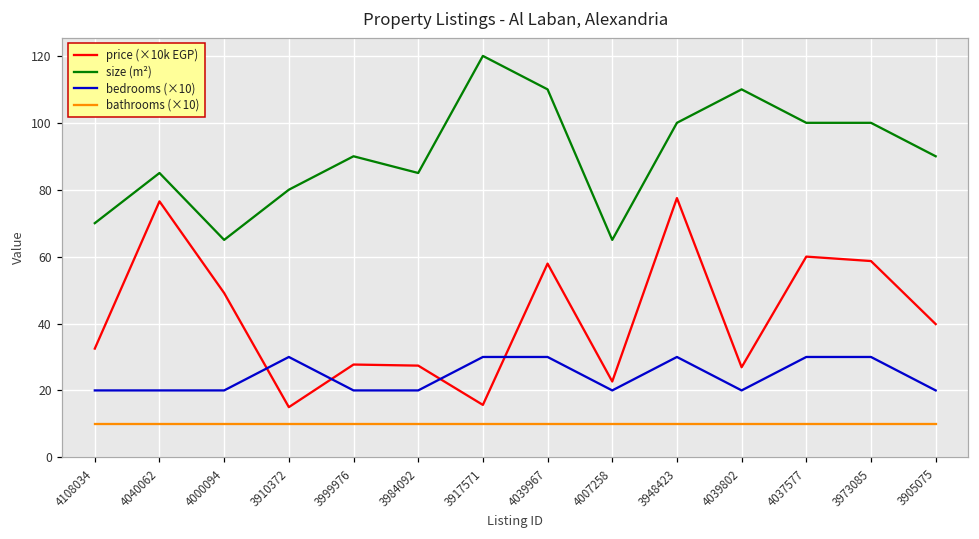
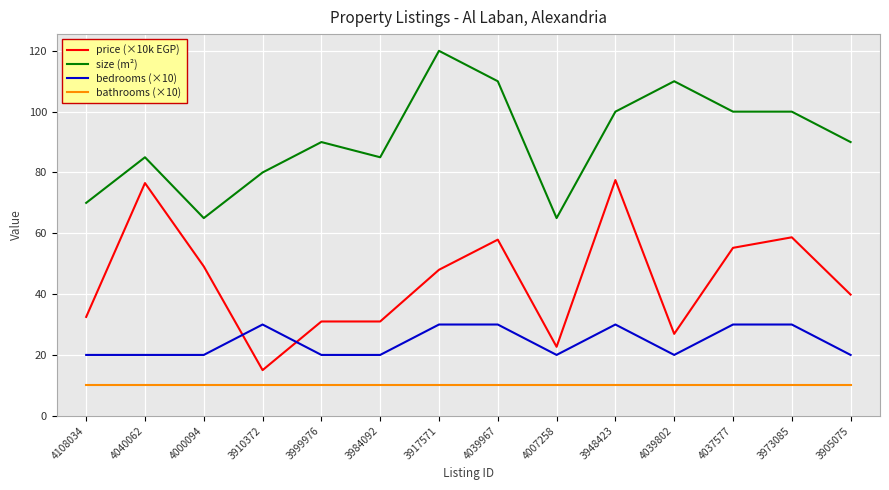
price (×10k EGP), 3999976: 28 -> 31
price (×10k EGP), 3984092: 27 -> 31
price (×10k EGP), 3917571: 16 -> 48
price (×10k EGP), 4037577: 60 -> 55
